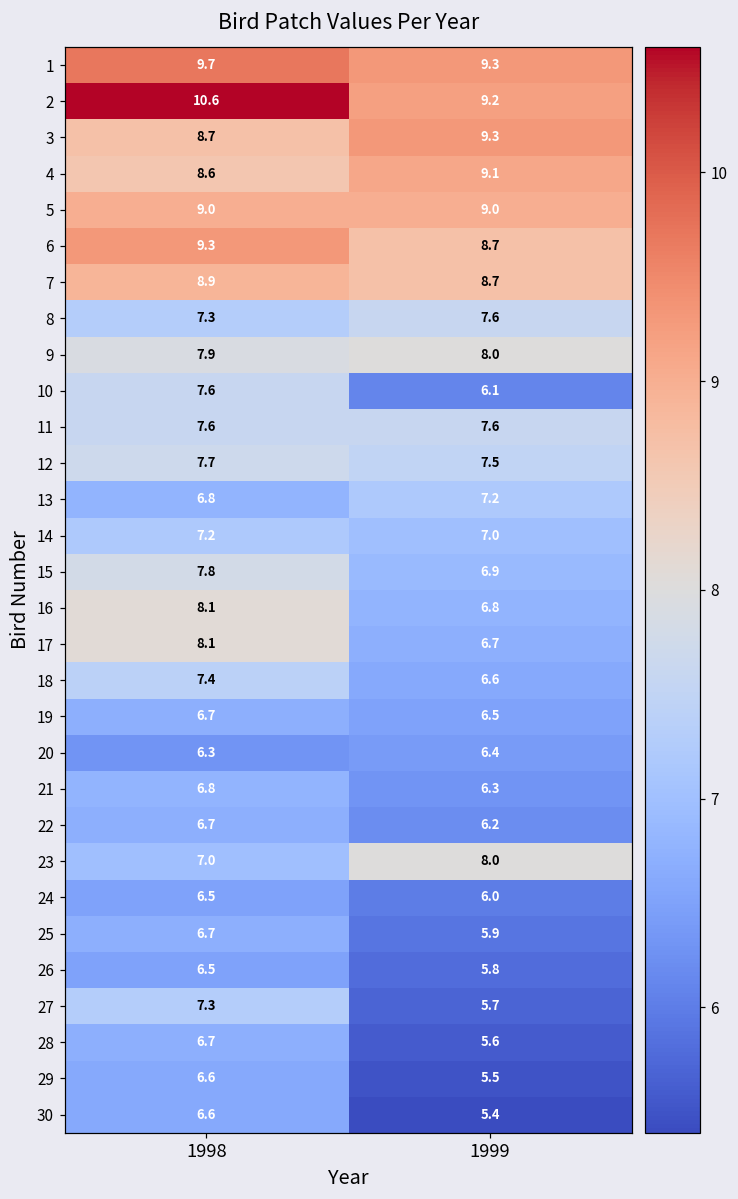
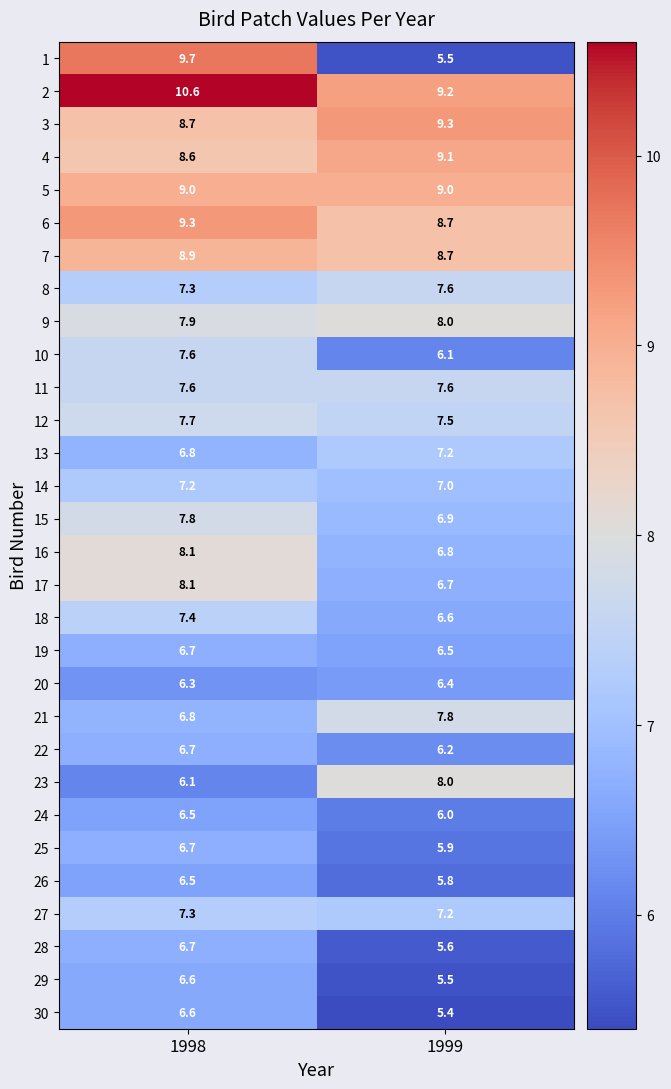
1, 1999: 9.3 -> 5.5
21, 1999: 6.3 -> 7.8
23, 1998: 7.0 -> 6.1
27, 1999: 5.7 -> 7.2
